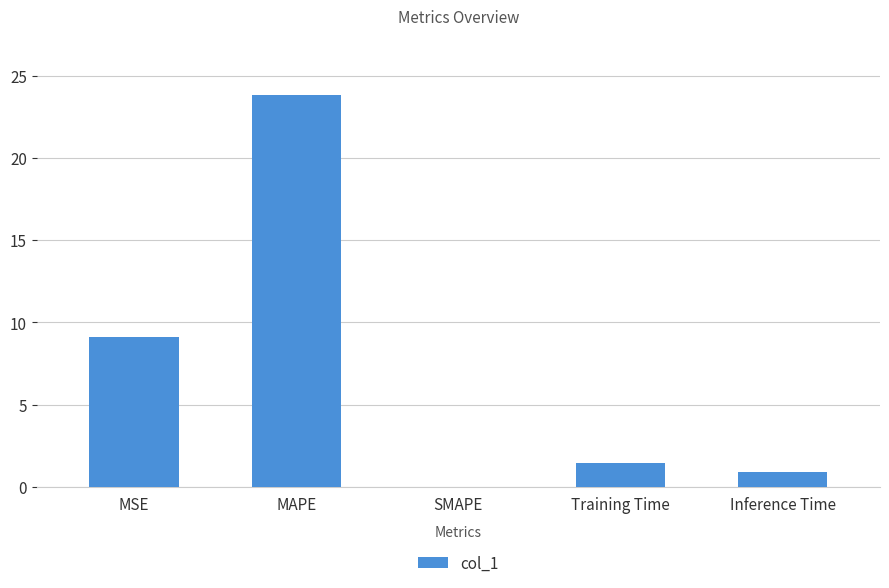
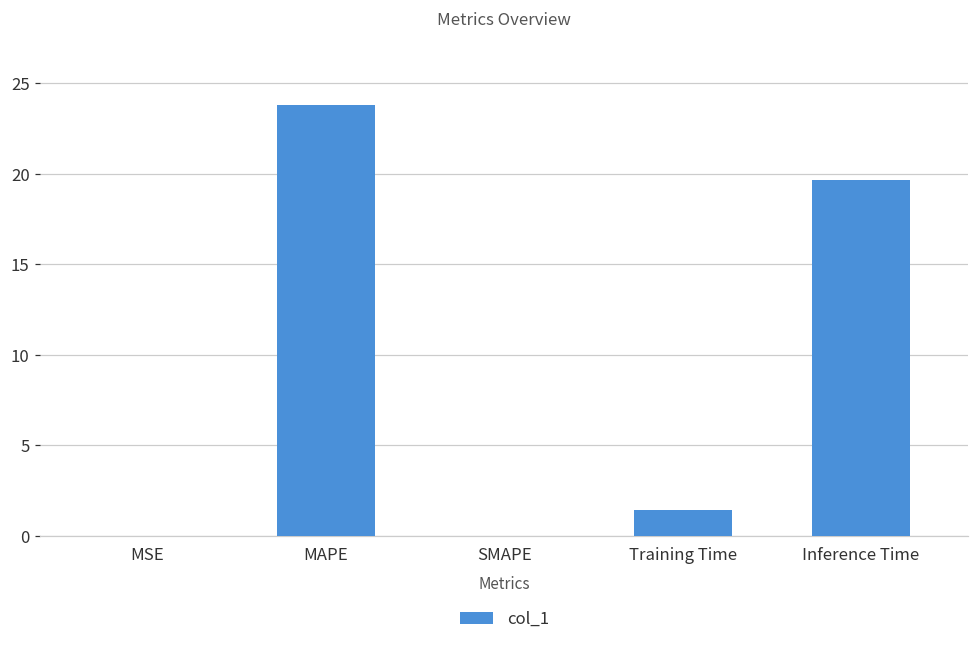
MSE: 9.1 -> 0.0
Inference Time: 0.9 -> 19.7
